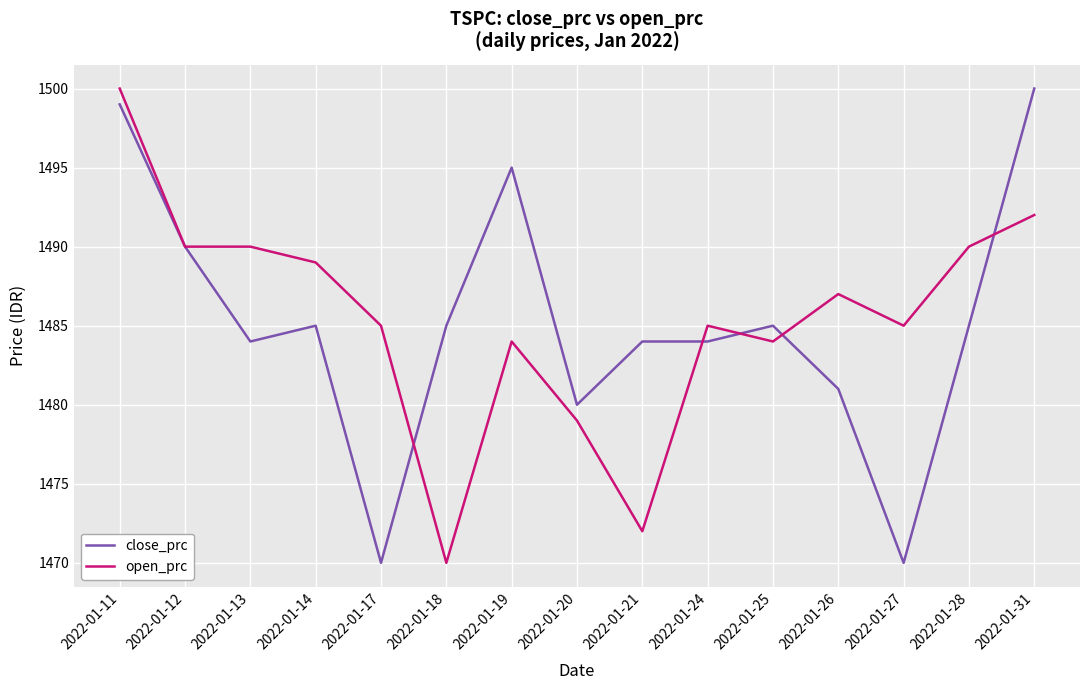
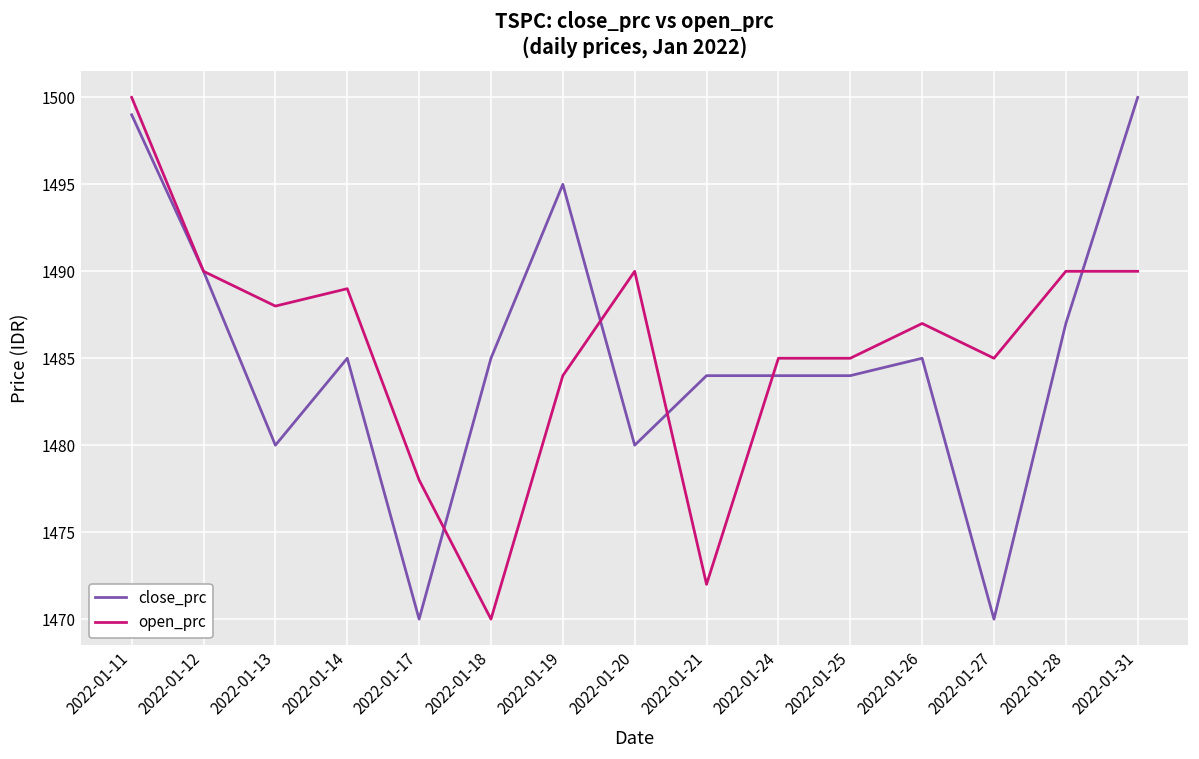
close_prc, 2022-01-13: 1484 -> 1480
open_prc, 2022-01-13: 1490 -> 1488
open_prc, 2022-01-17: 1485 -> 1478
open_prc, 2022-01-20: 1479 -> 1490
close_prc, 2022-01-25: 1485 -> 1484
open_prc, 2022-01-25: 1484 -> 1485
close_prc, 2022-01-26: 1481 -> 1485
close_prc, 2022-01-28: 1485 -> 1487
open_prc, 2022-01-31: 1492 -> 1490
